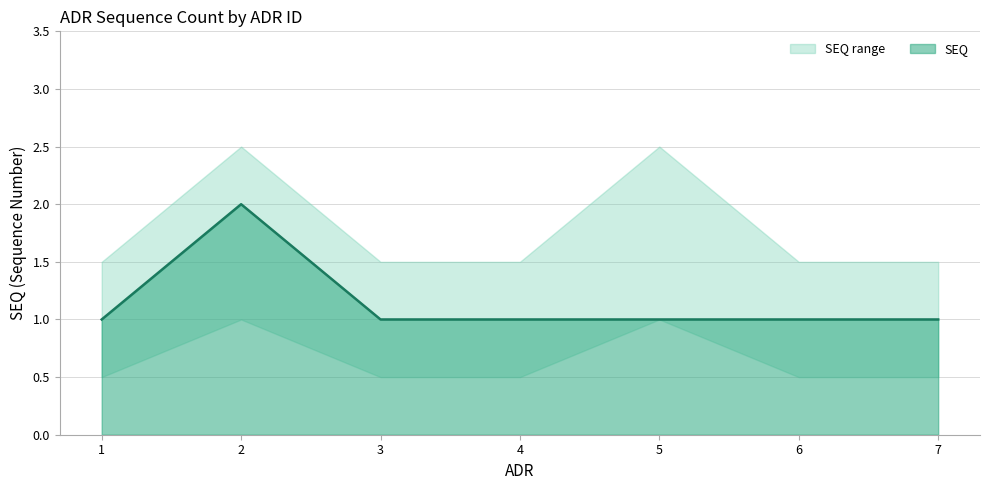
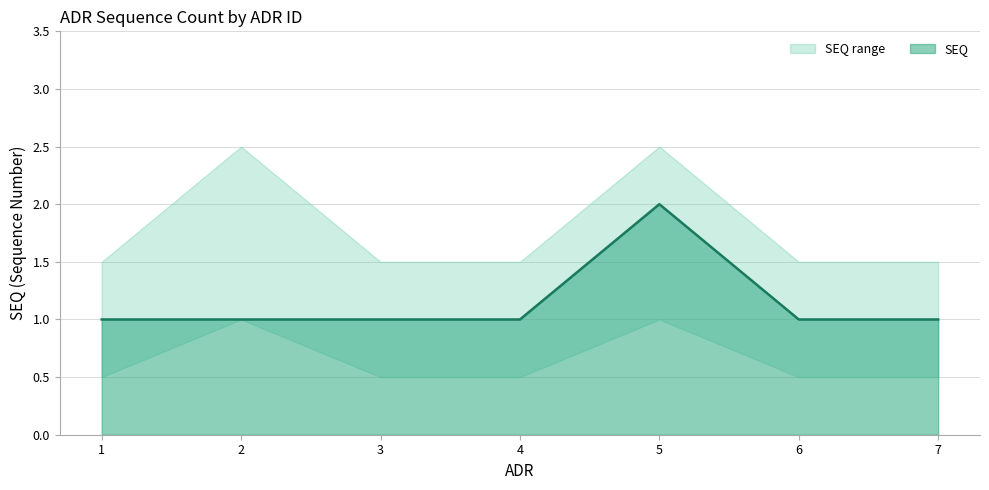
SEQ, 2: 2 -> 1
SEQ, 5: 1 -> 2
